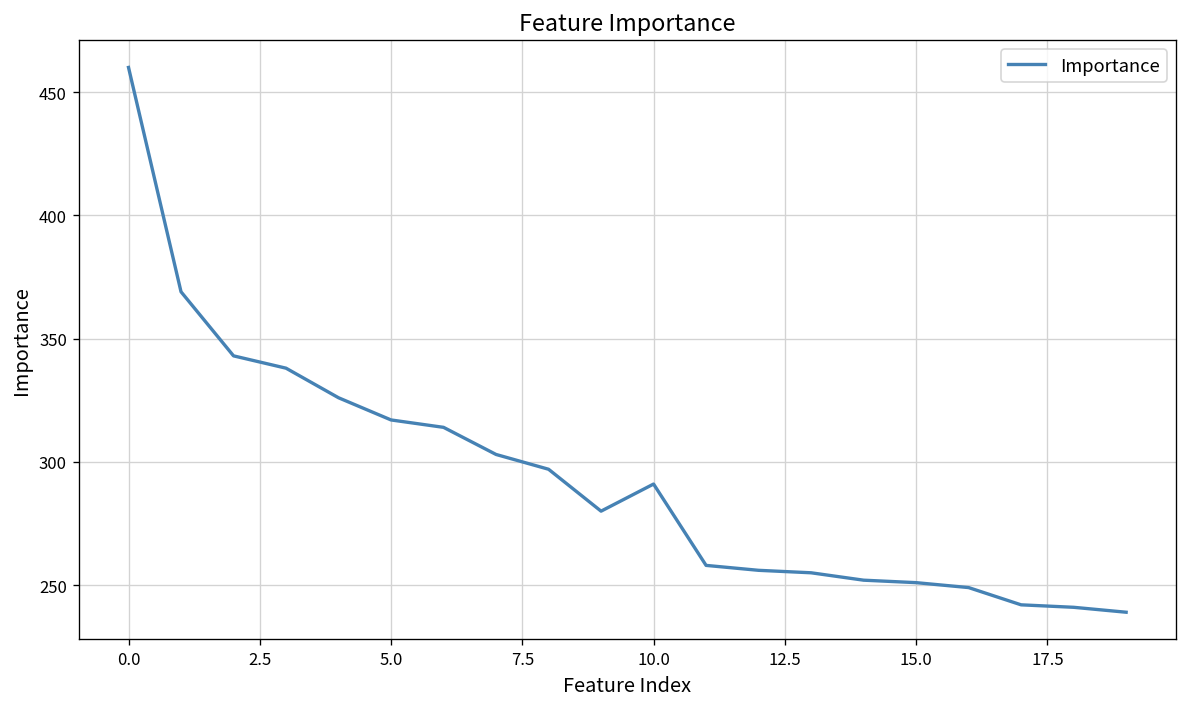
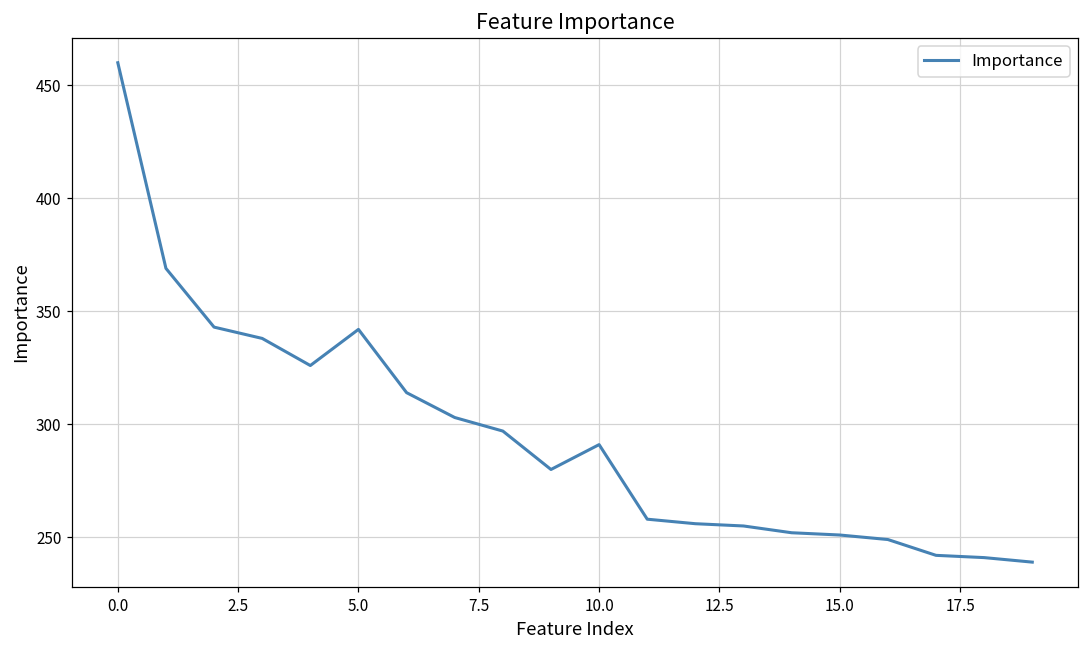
5.0: 317 -> 342
